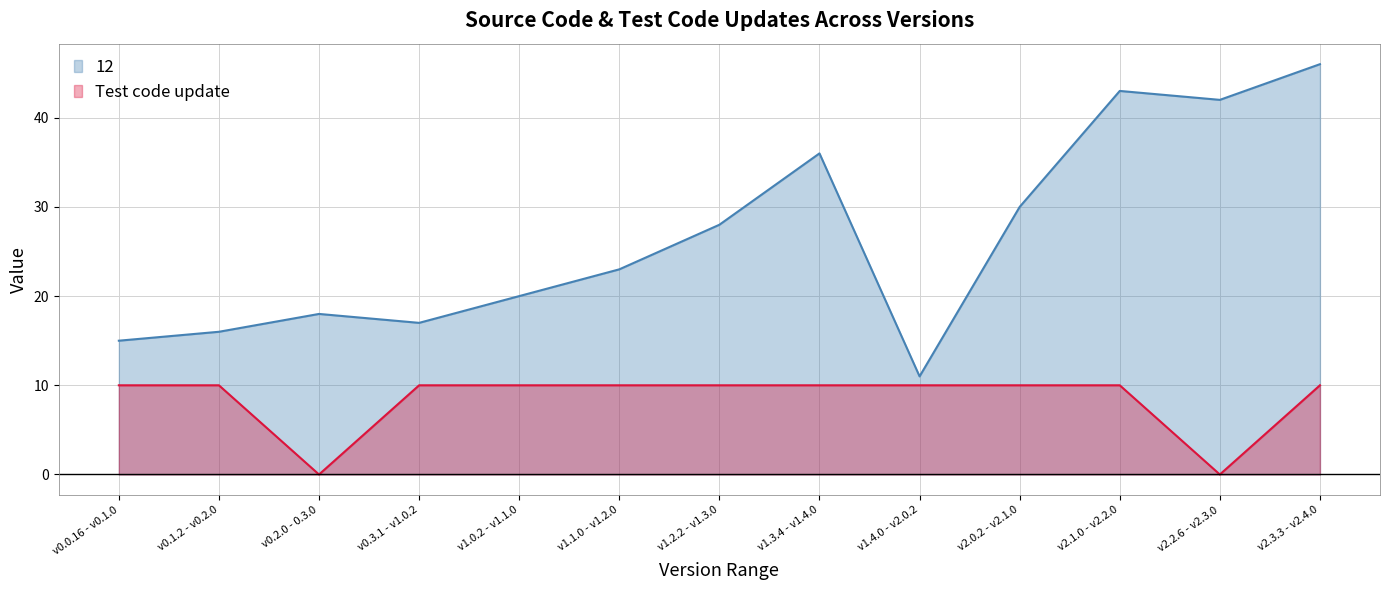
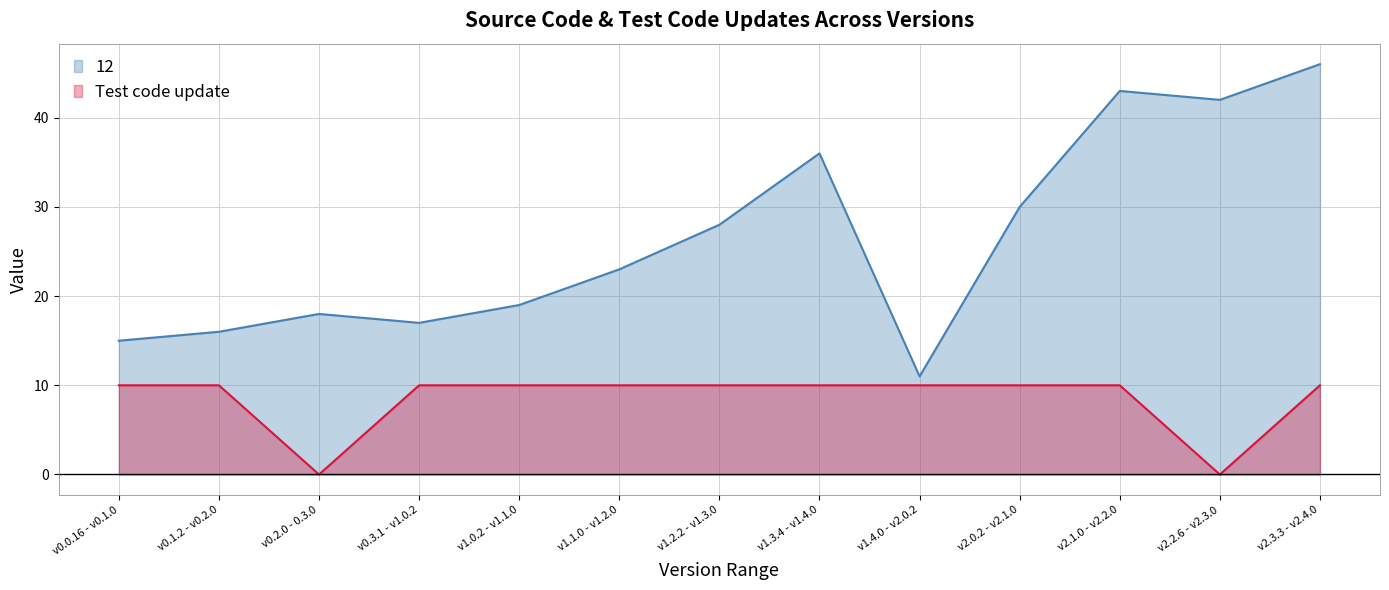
12, v1.0.2 - v1.1.0: 20 -> 19
